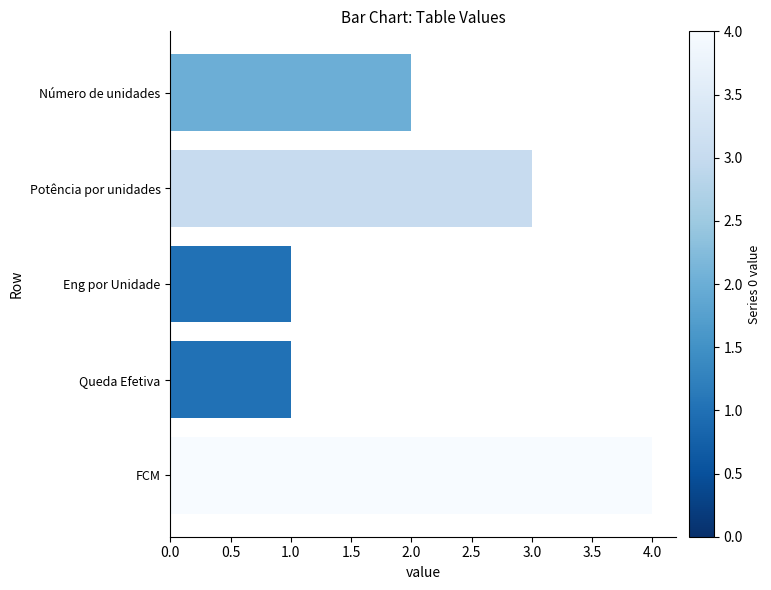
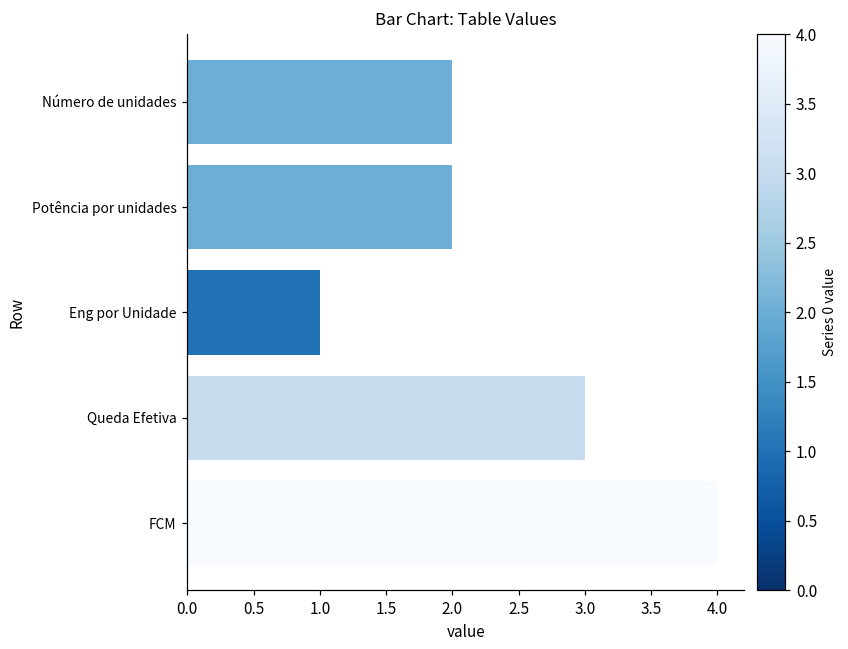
Potência por unidades: 3 -> 2
Queda Efetiva: 1 -> 3
